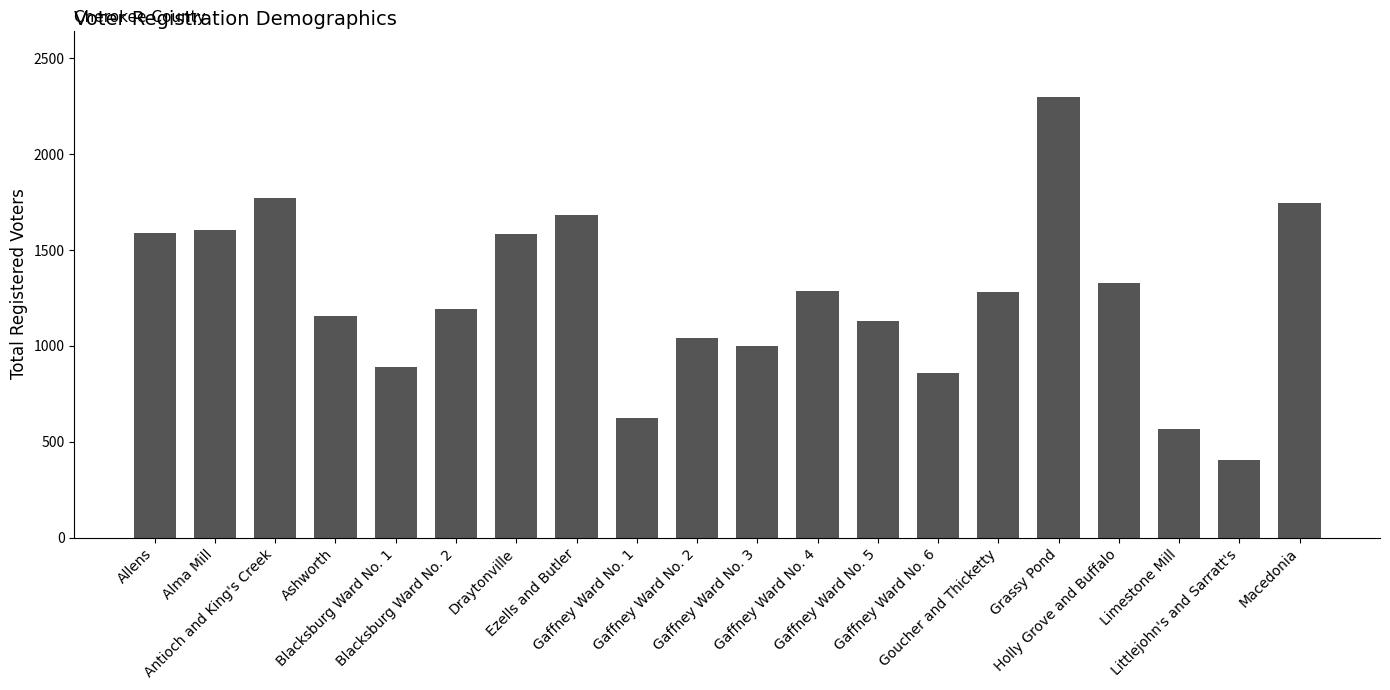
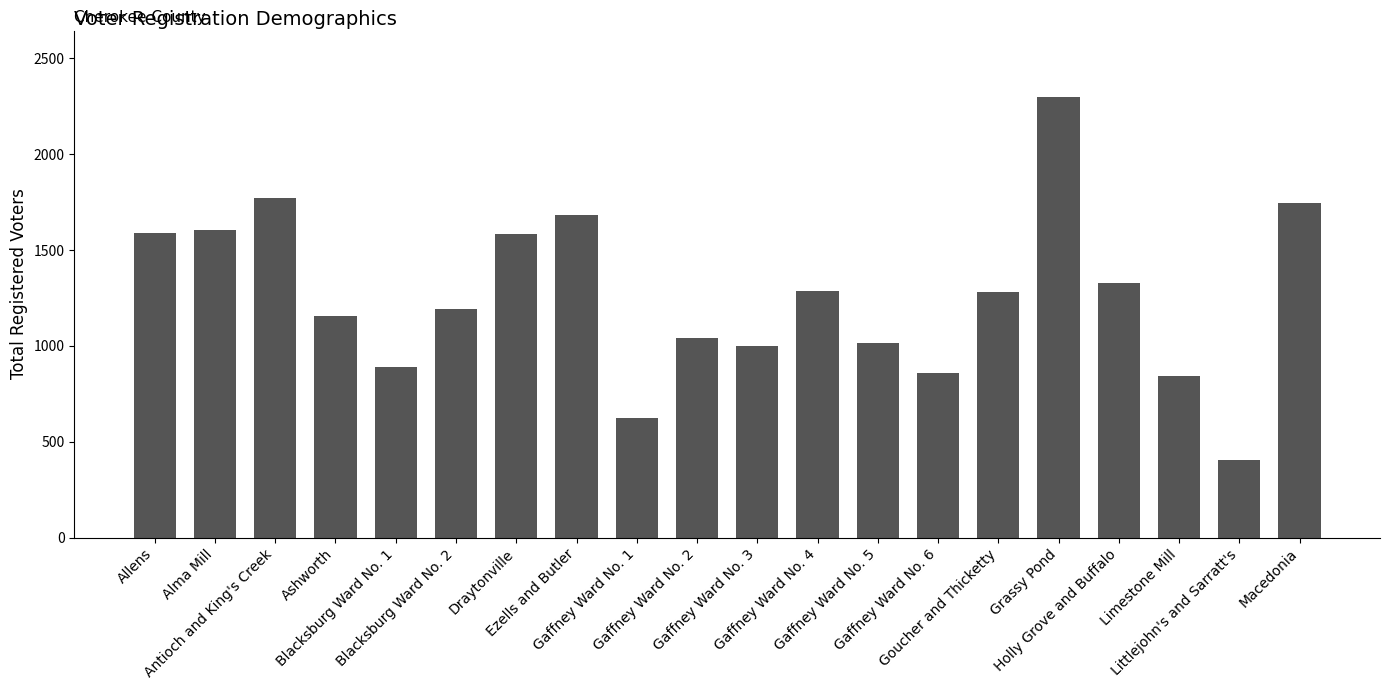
Gaffney Ward No. 5: 1130 -> 1020
Limestone Mill: 570 -> 850
